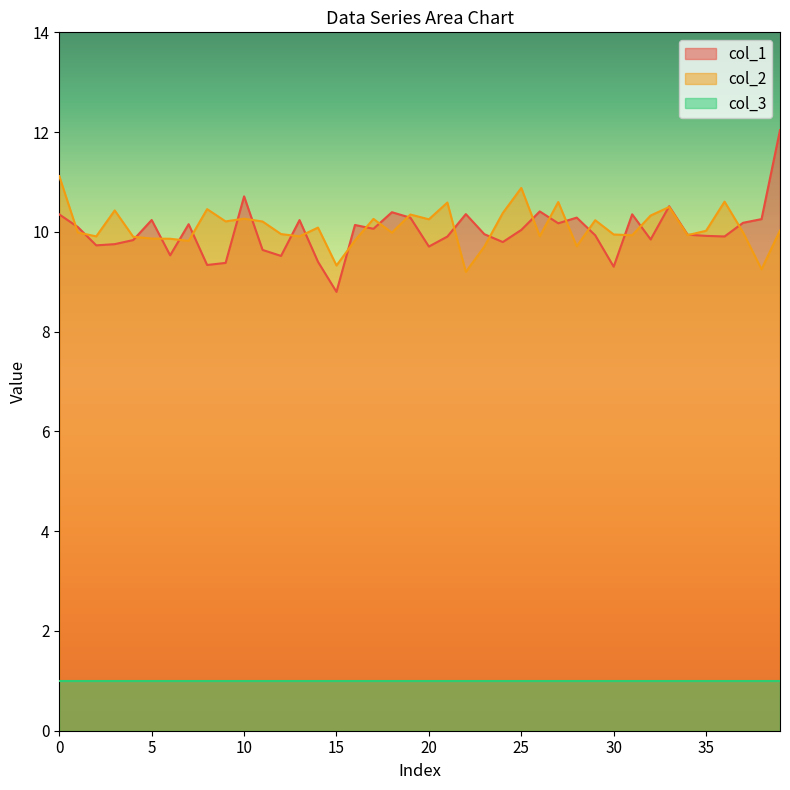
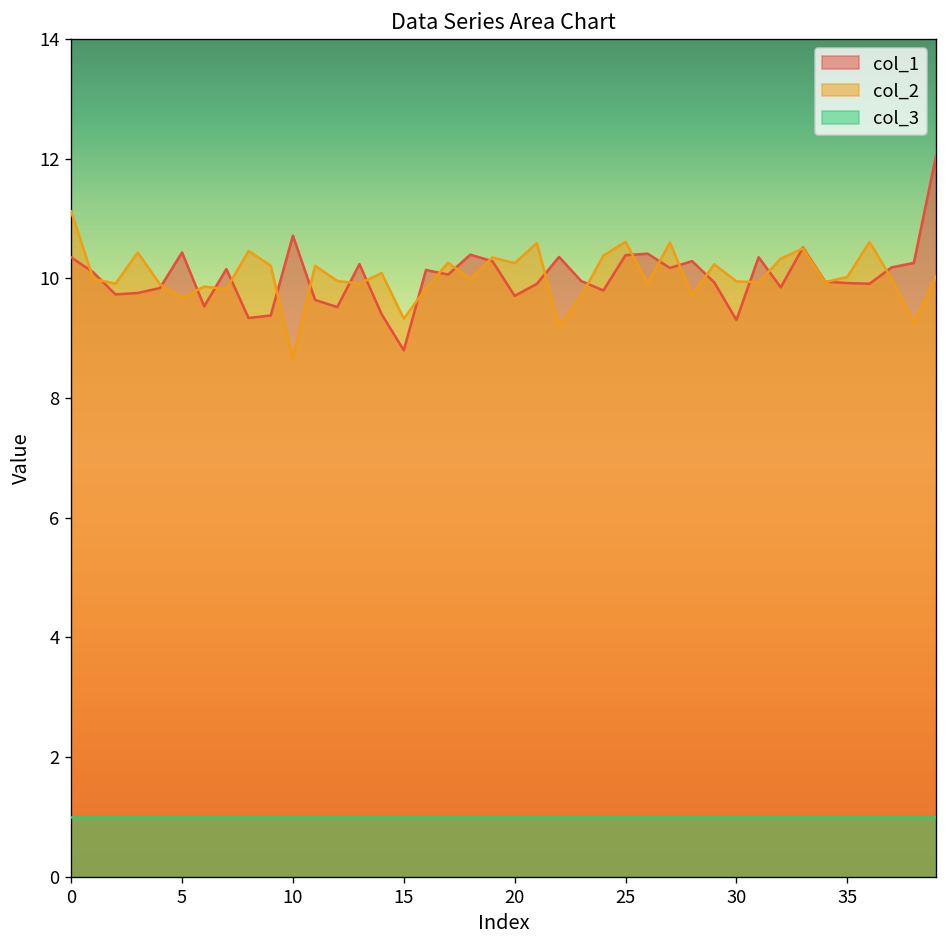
col_1, 5: 10.2 -> 10.4
col_2, 5: 9.9 -> 9.7
col_2, 10: 10.3 -> 8.7
col_1, 25: 10.0 -> 10.4
col_2, 25: 10.9 -> 10.6
